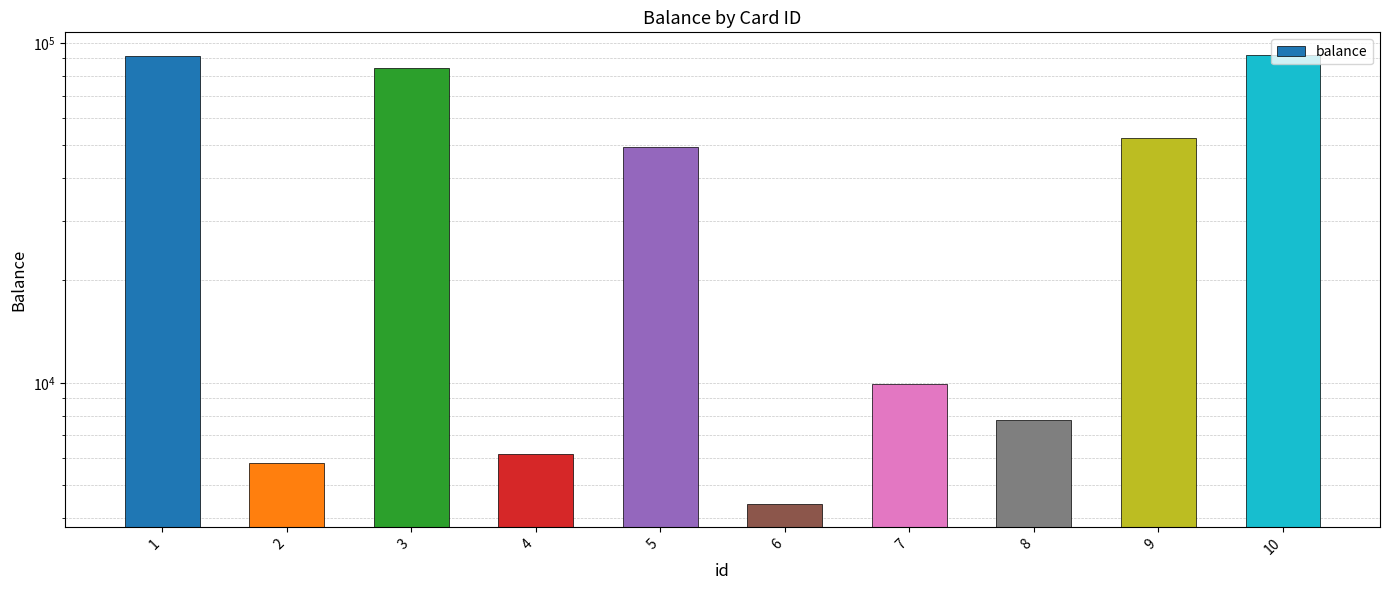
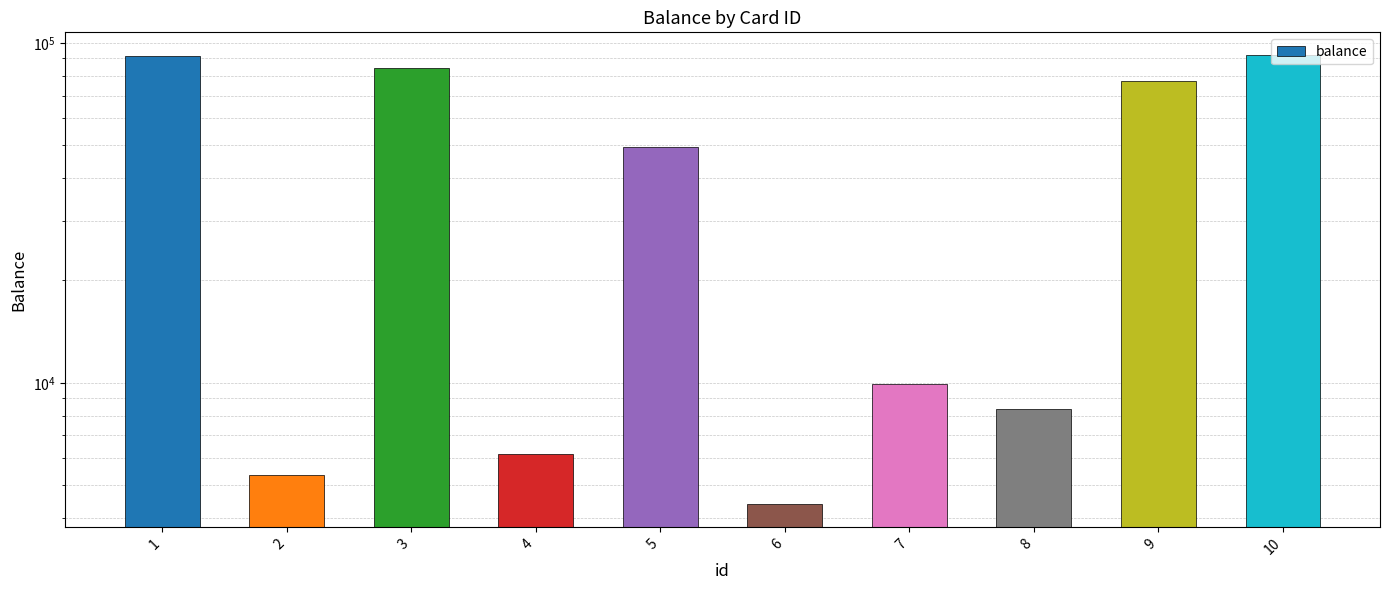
2: 5800 -> 5400
8: 7800 -> 8400
9: 53000 -> 77000
